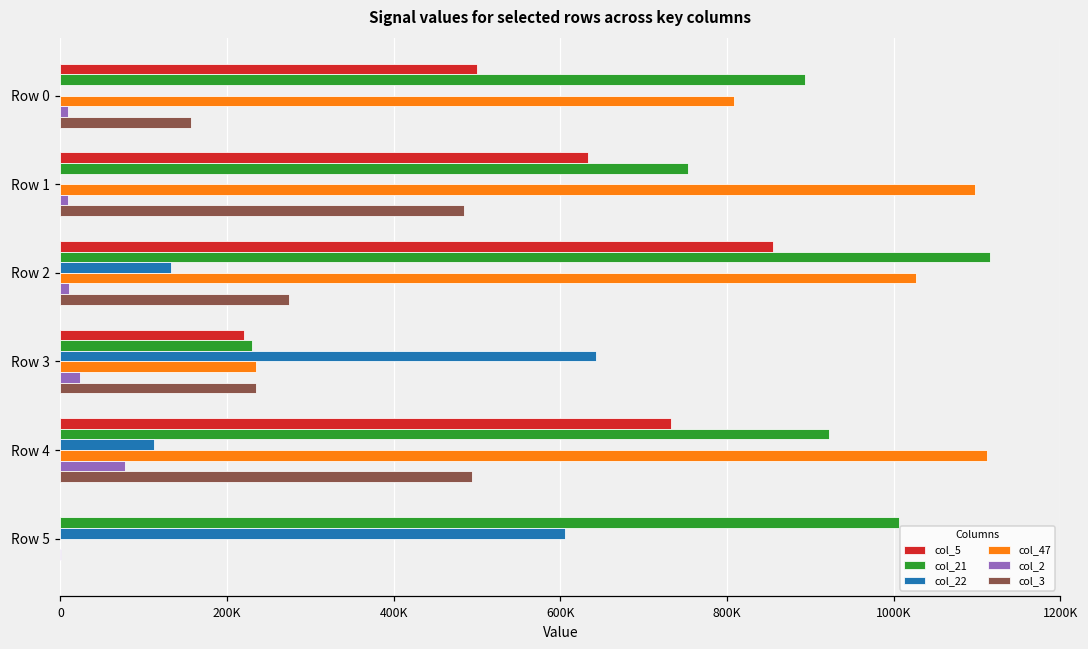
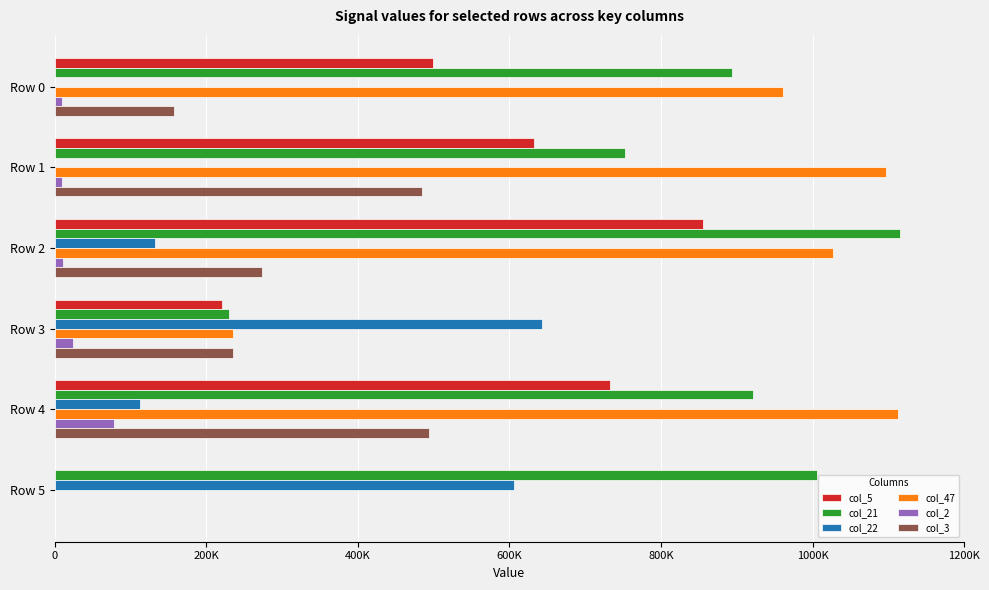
col_47, Row 0: 810000 -> 960000
